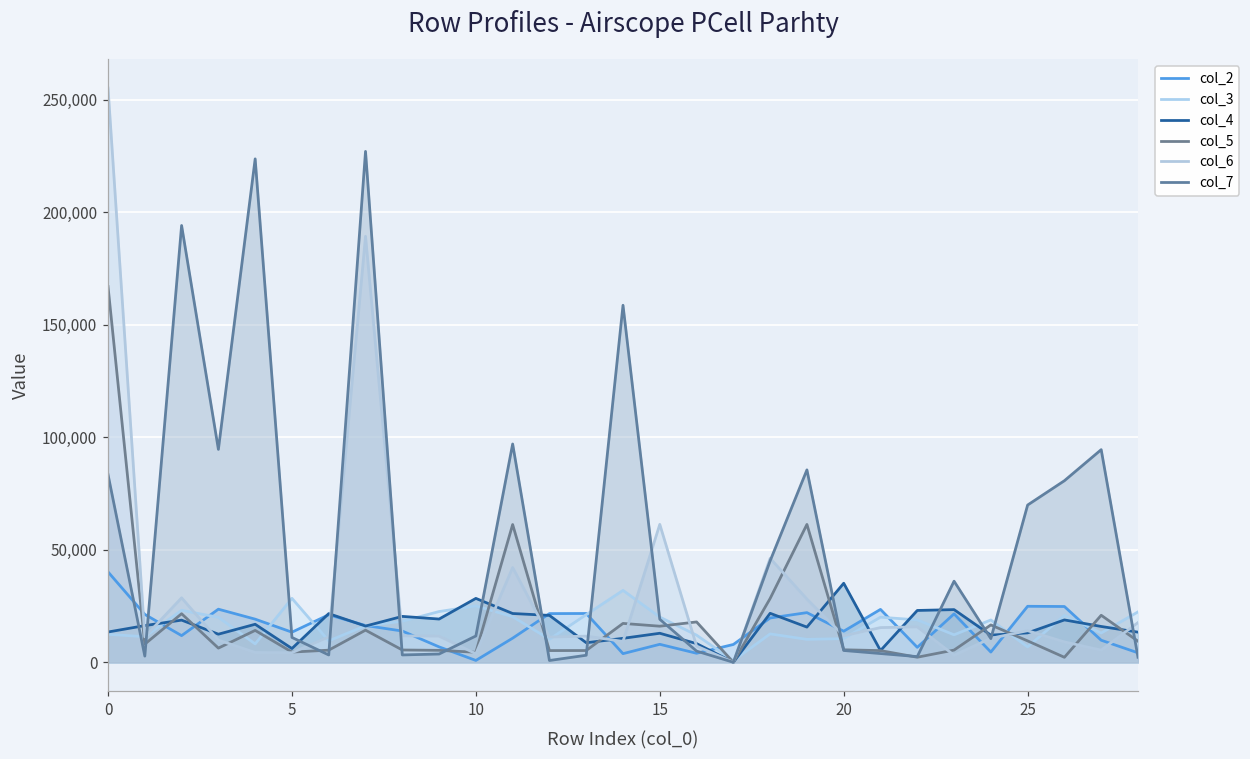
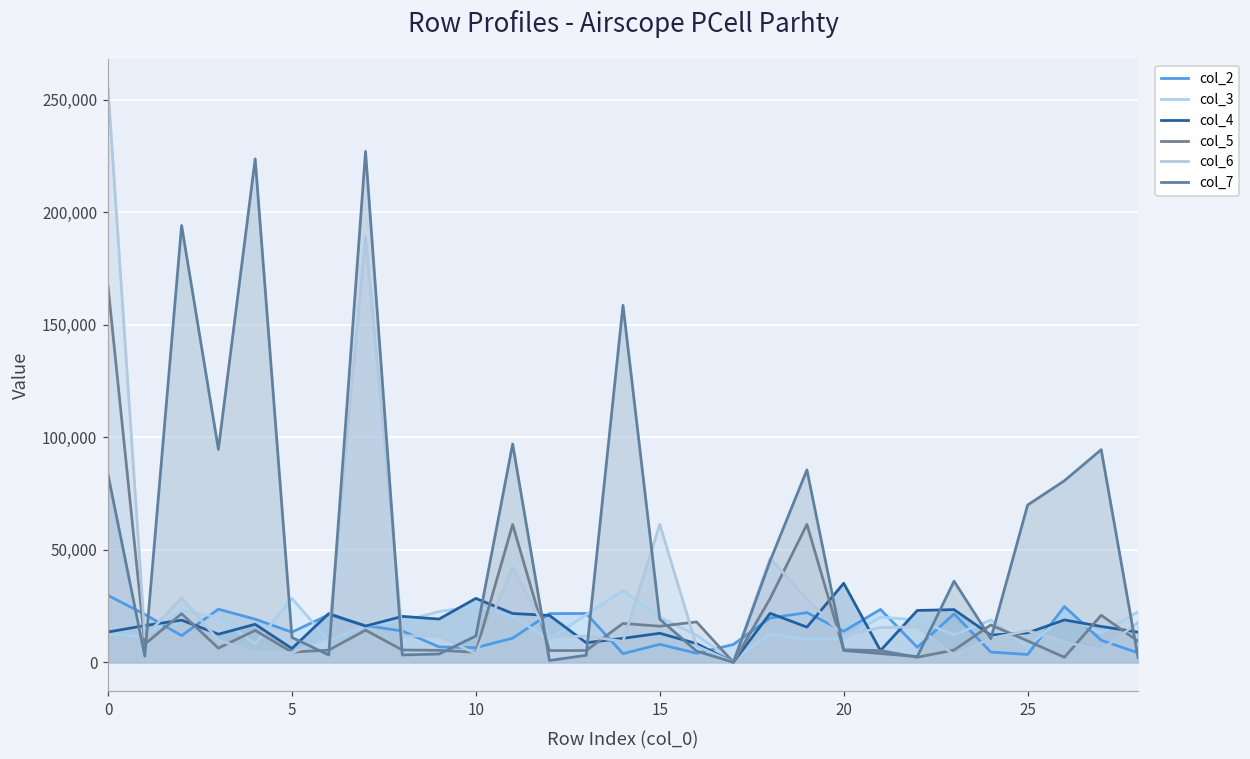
col_2, 0: 40,000 -> 30,000
col_2, 10: 1,000 -> 6,000
col_2, 25: 25,000 -> 3,000
